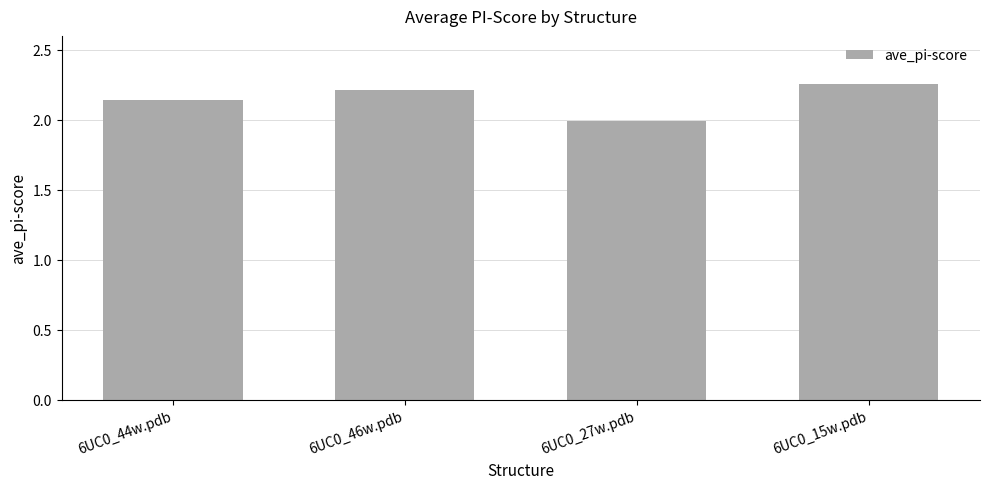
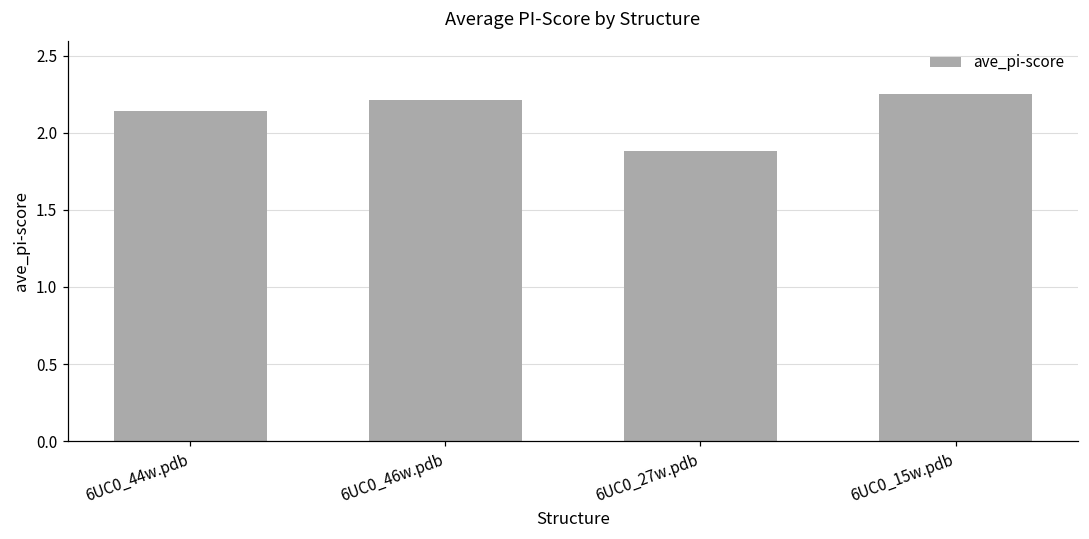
6UC0_27w.pdb: 1.99 -> 1.88
